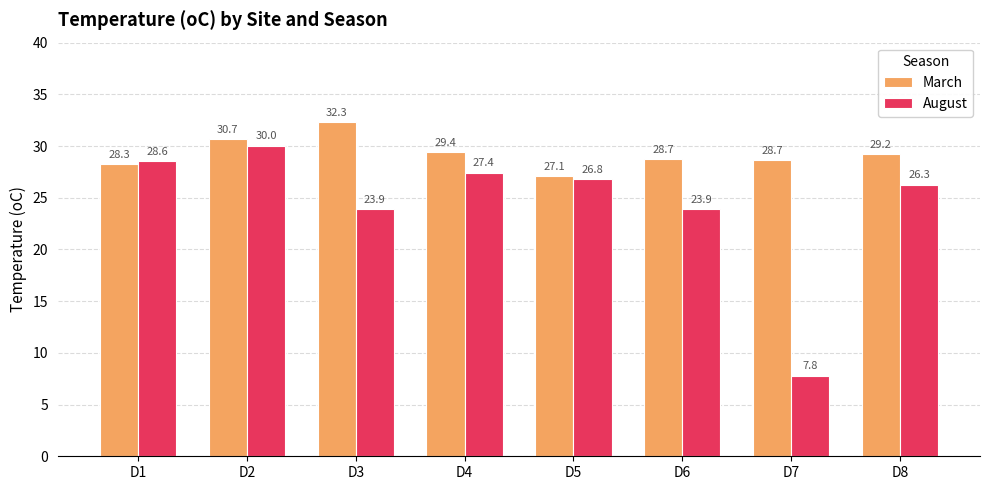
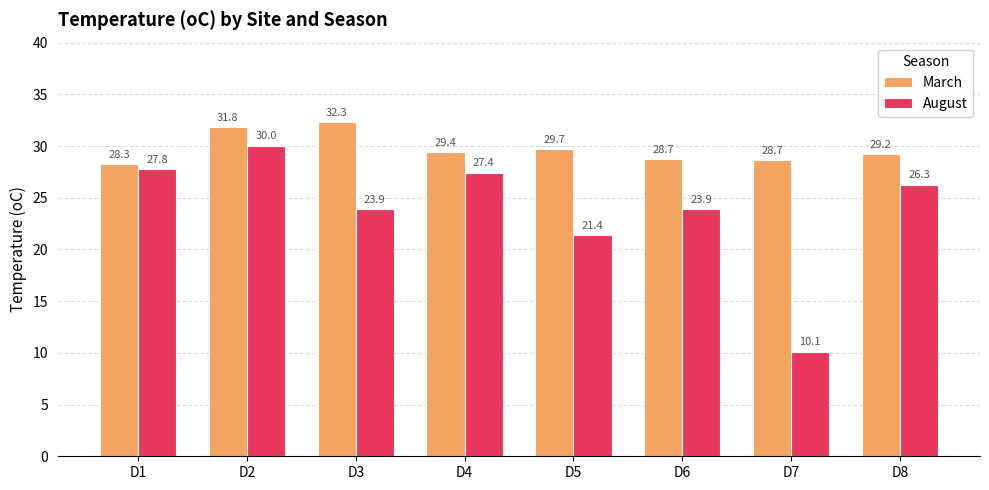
August, D1: 28.6 -> 27.8
March, D2: 30.7 -> 31.8
March, D5: 27.1 -> 29.7
August, D5: 26.8 -> 21.4
August, D7: 7.8 -> 10.1
